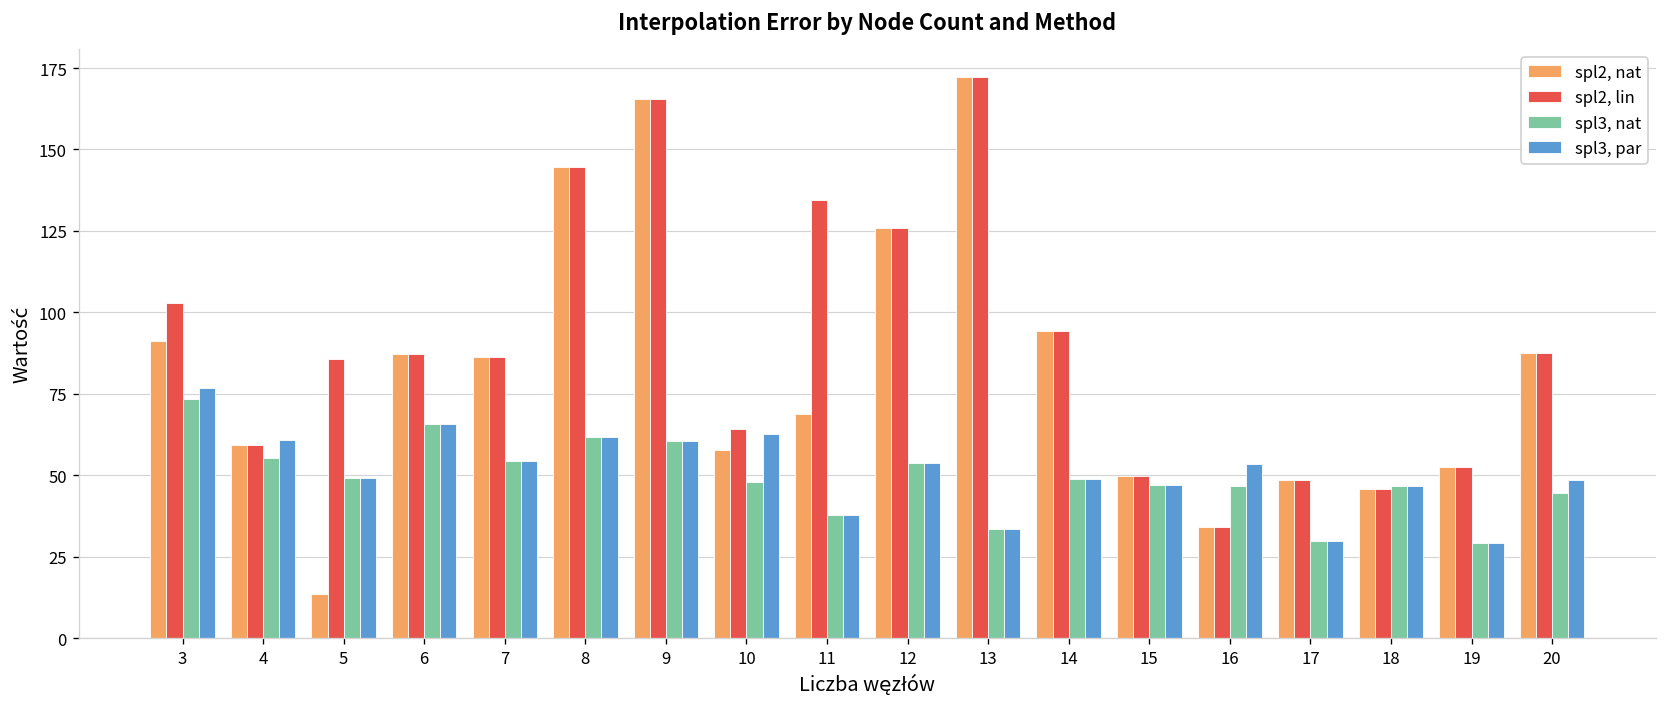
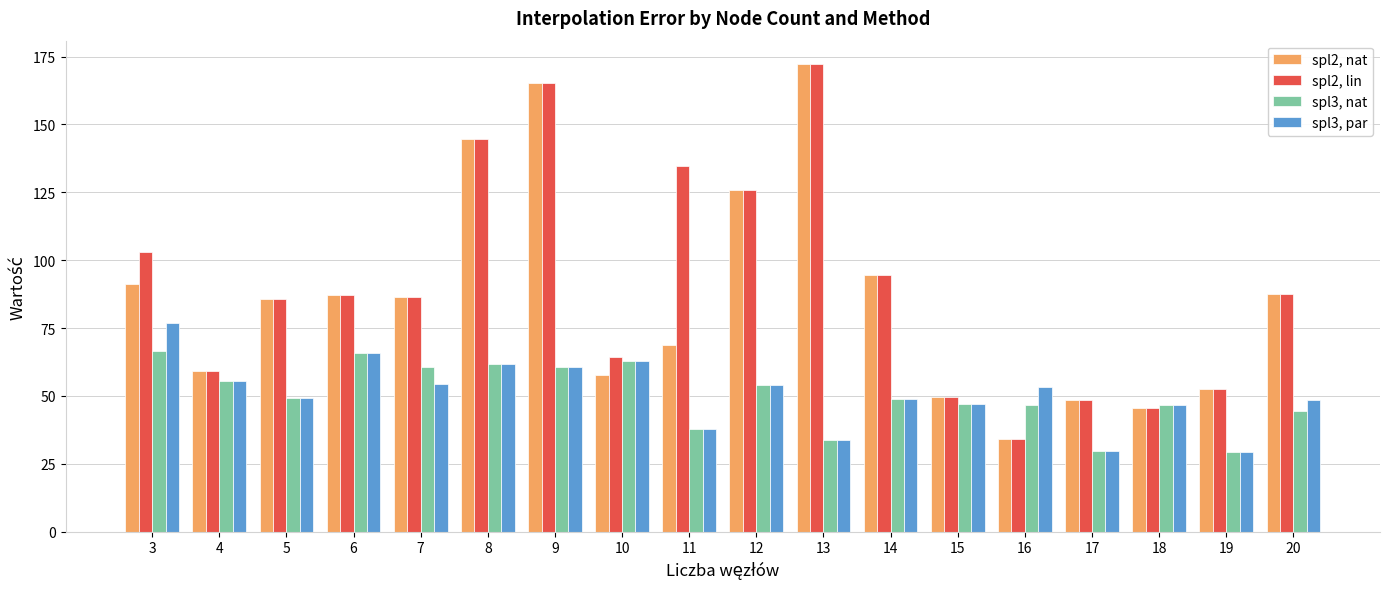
spl3, nat, 3: 73 -> 66
spl3, par, 4: 61 -> 55
spl2, nat, 5: 14 -> 86
spl3, nat, 7: 54 -> 61
spl3, nat, 10: 48 -> 63
